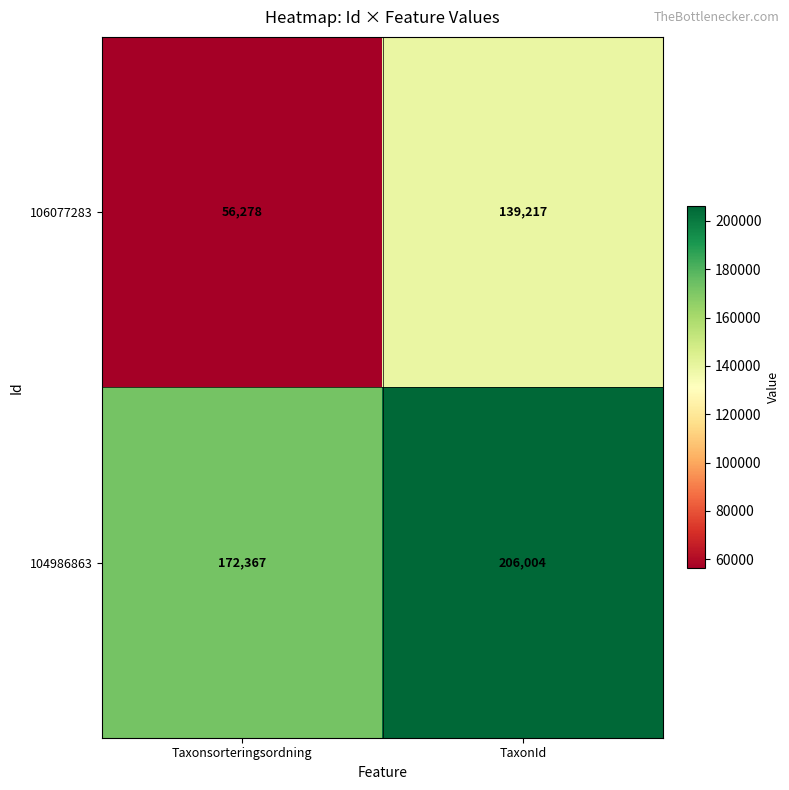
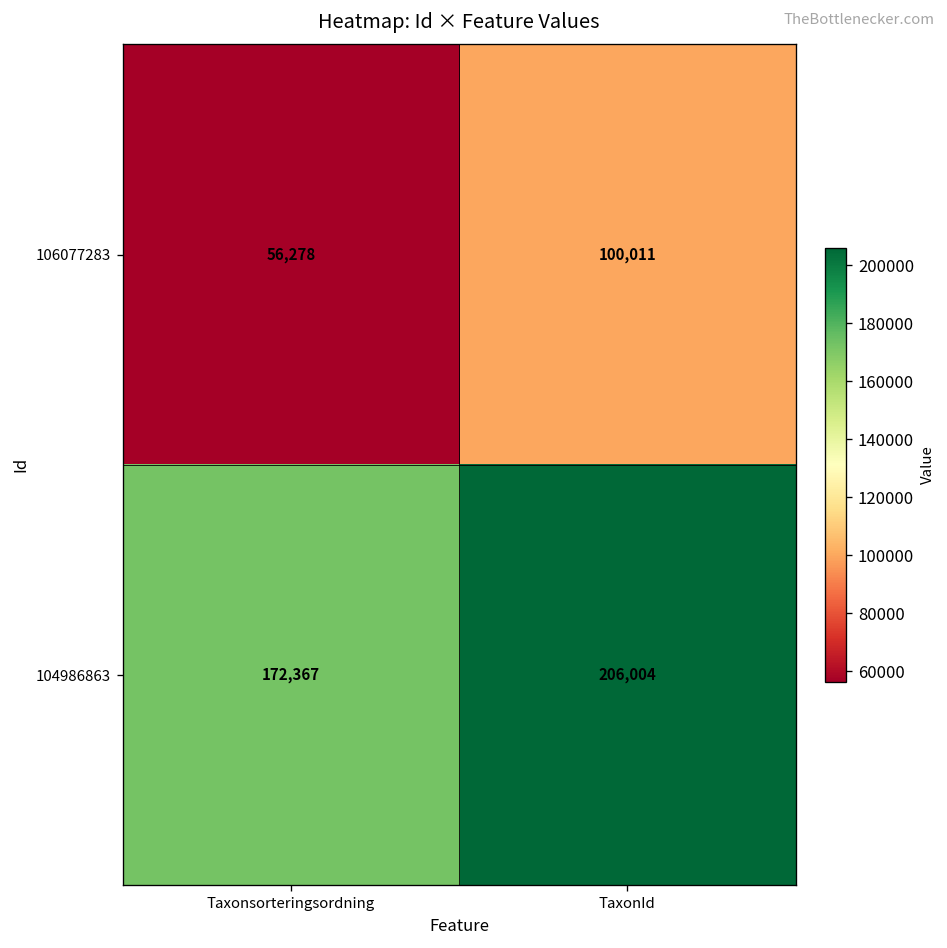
106077283, TaxonId: 139,217 -> 100,011
